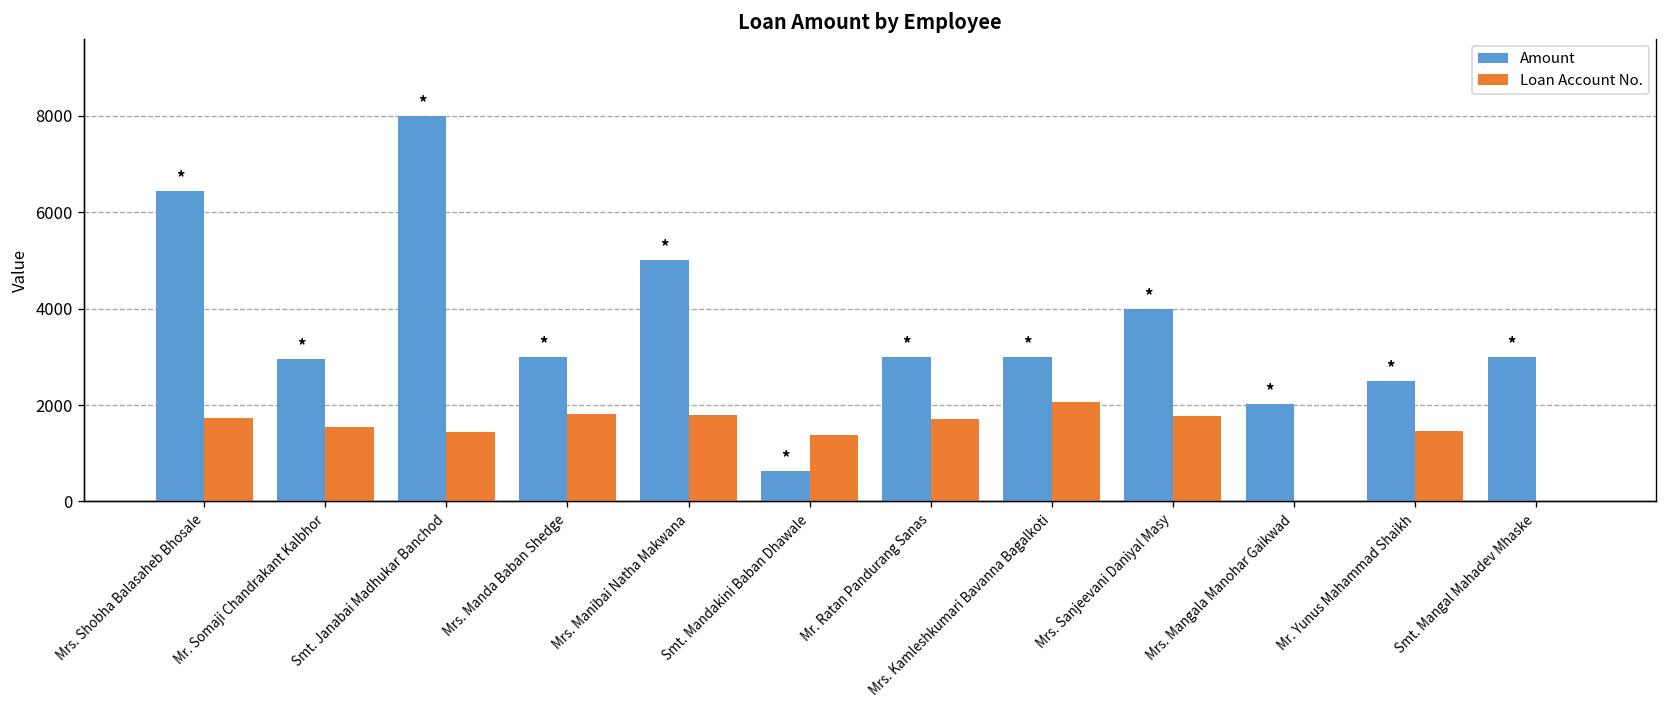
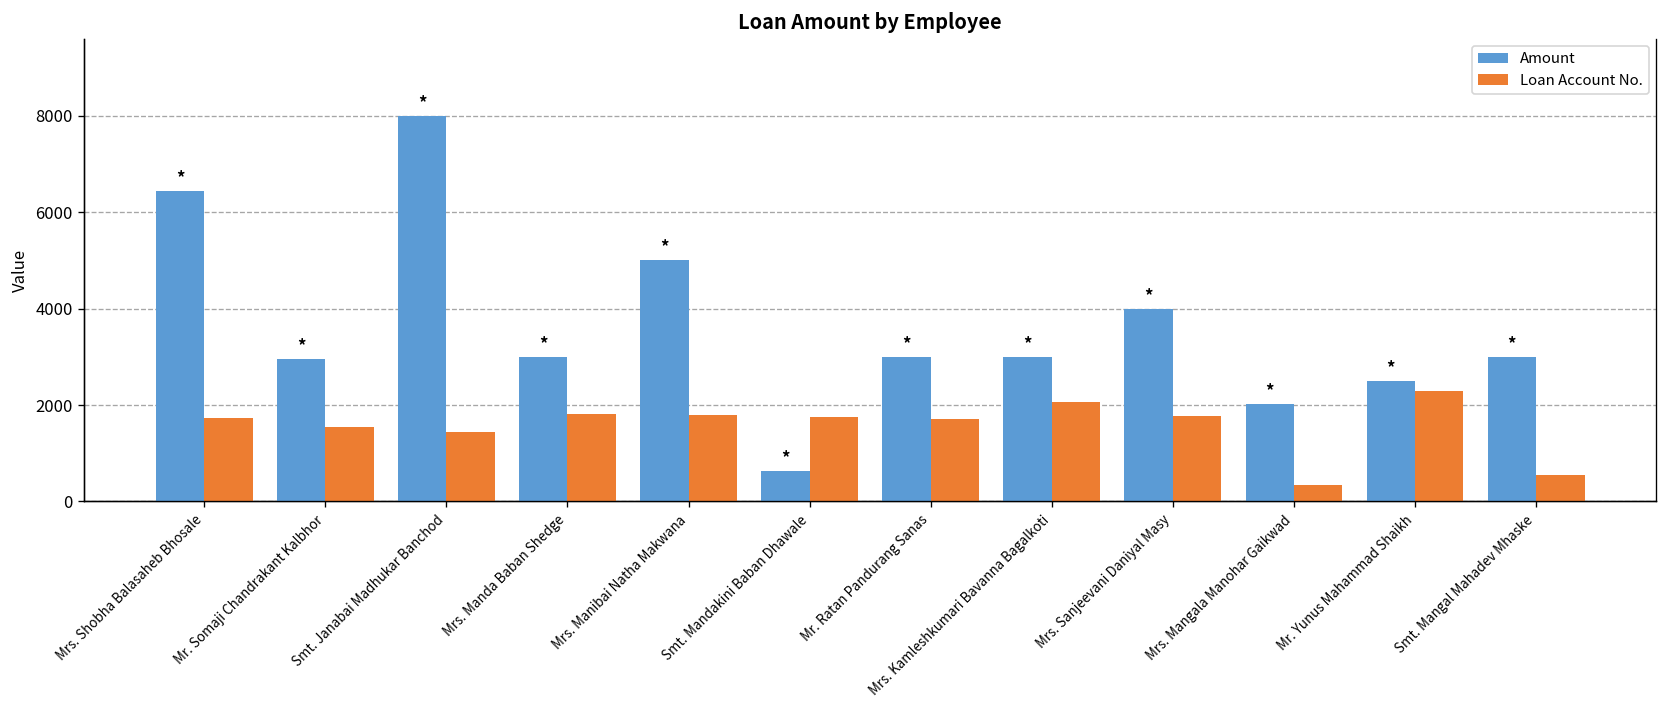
Loan Account No., Smt. Mandakini Baban Dhawale: 1400 -> 1700
Loan Account No., Mrs. Mangala Manohar Gaikwad: 0 -> 300
Loan Account No., Mr. Yunus Mahammad Shaikh: 1500 -> 2300
Loan Account No., Smt. Mangal Mahadev Mhaske: 0 -> 500
